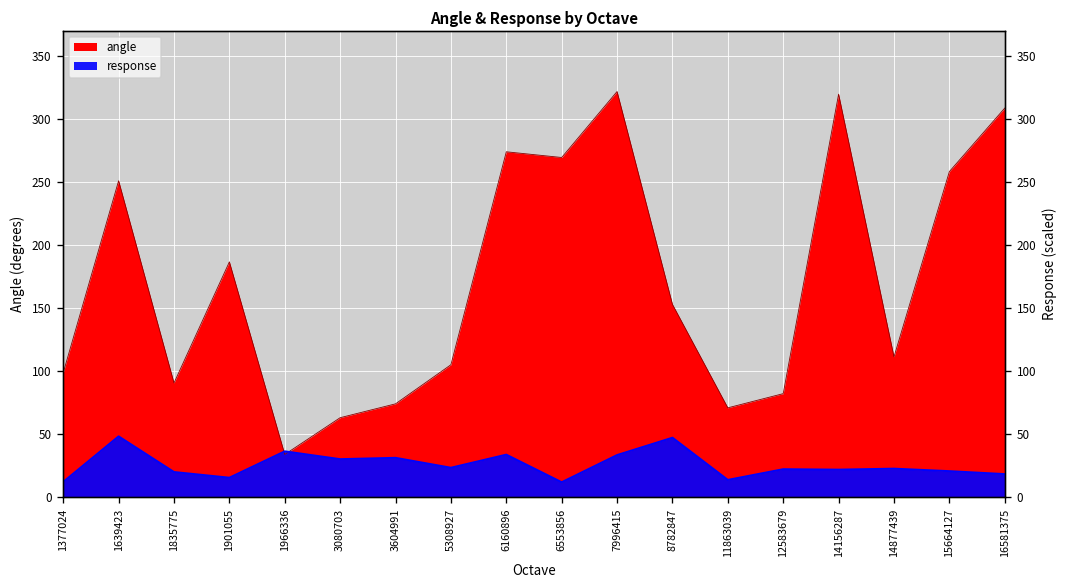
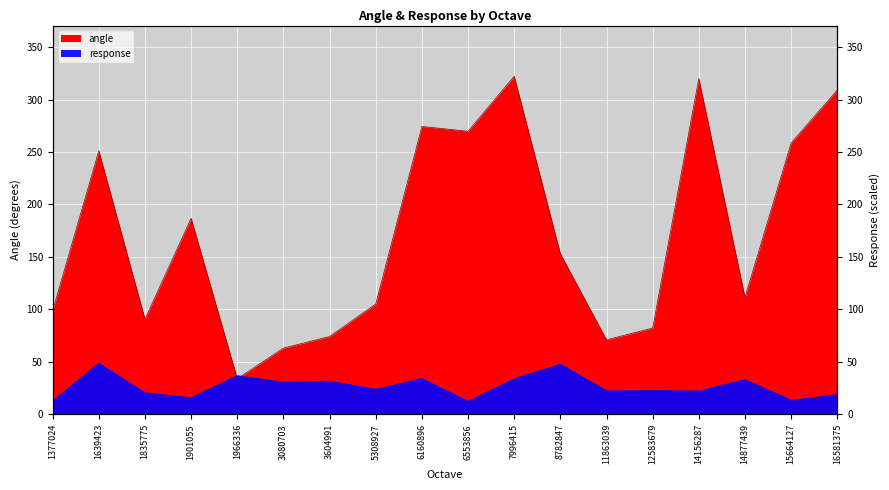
response, 11863039: 14 -> 22
response, 14877439: 23 -> 33
response, 15664127: 21 -> 13
